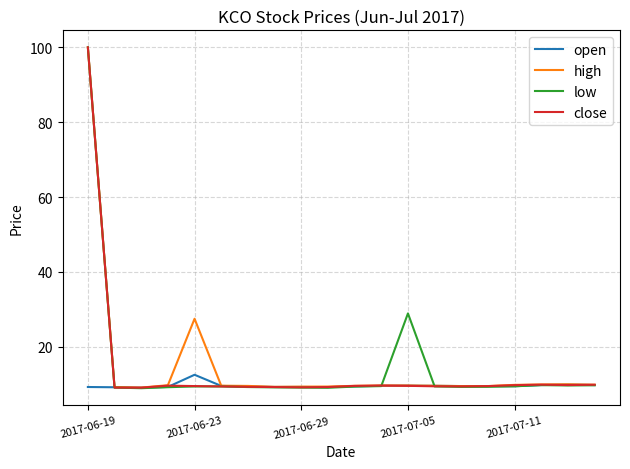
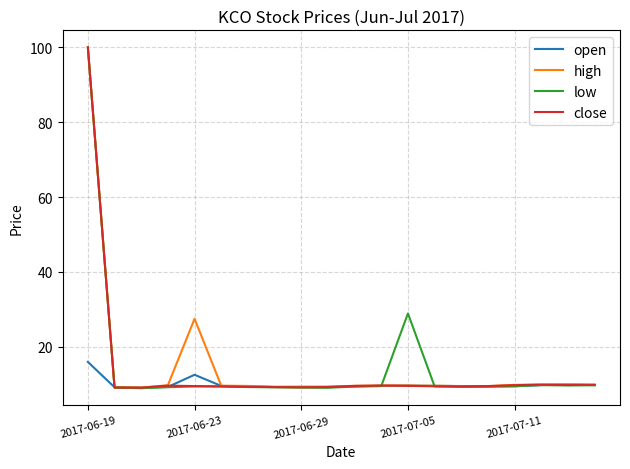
open, 2017-06-19: 9 -> 16
